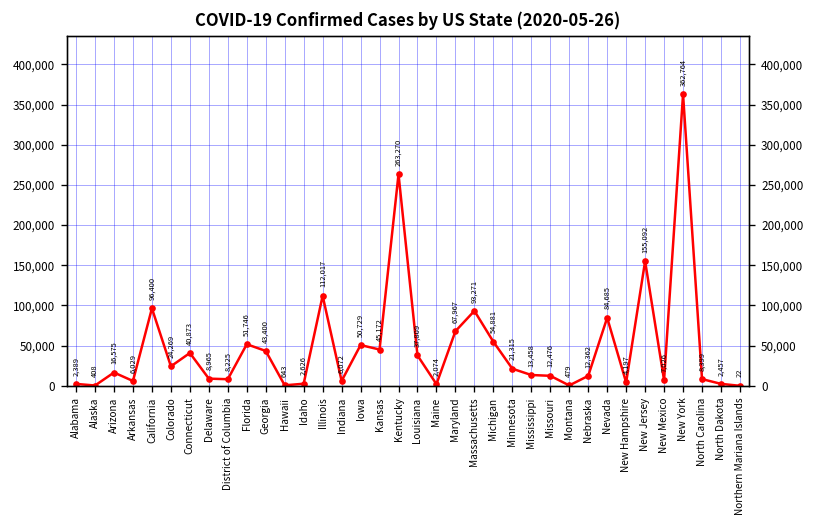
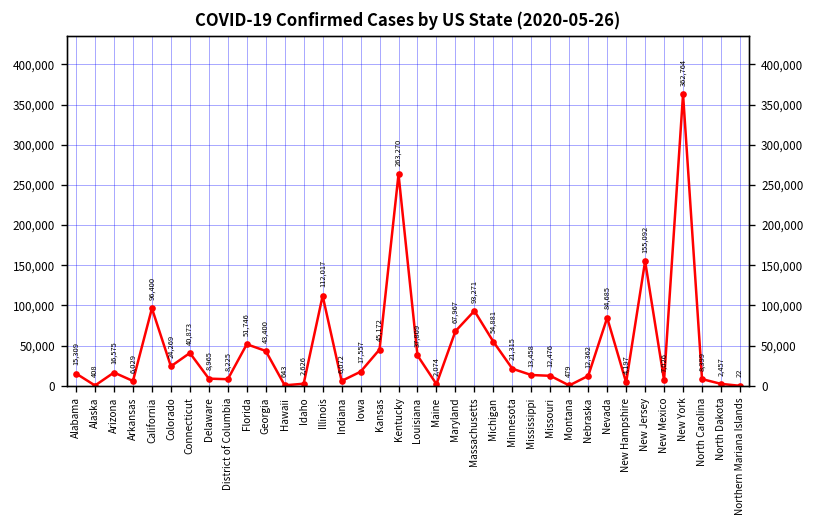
Alabama: 2,389 -> 15,309
Iowa: 50,729 -> 17,557
